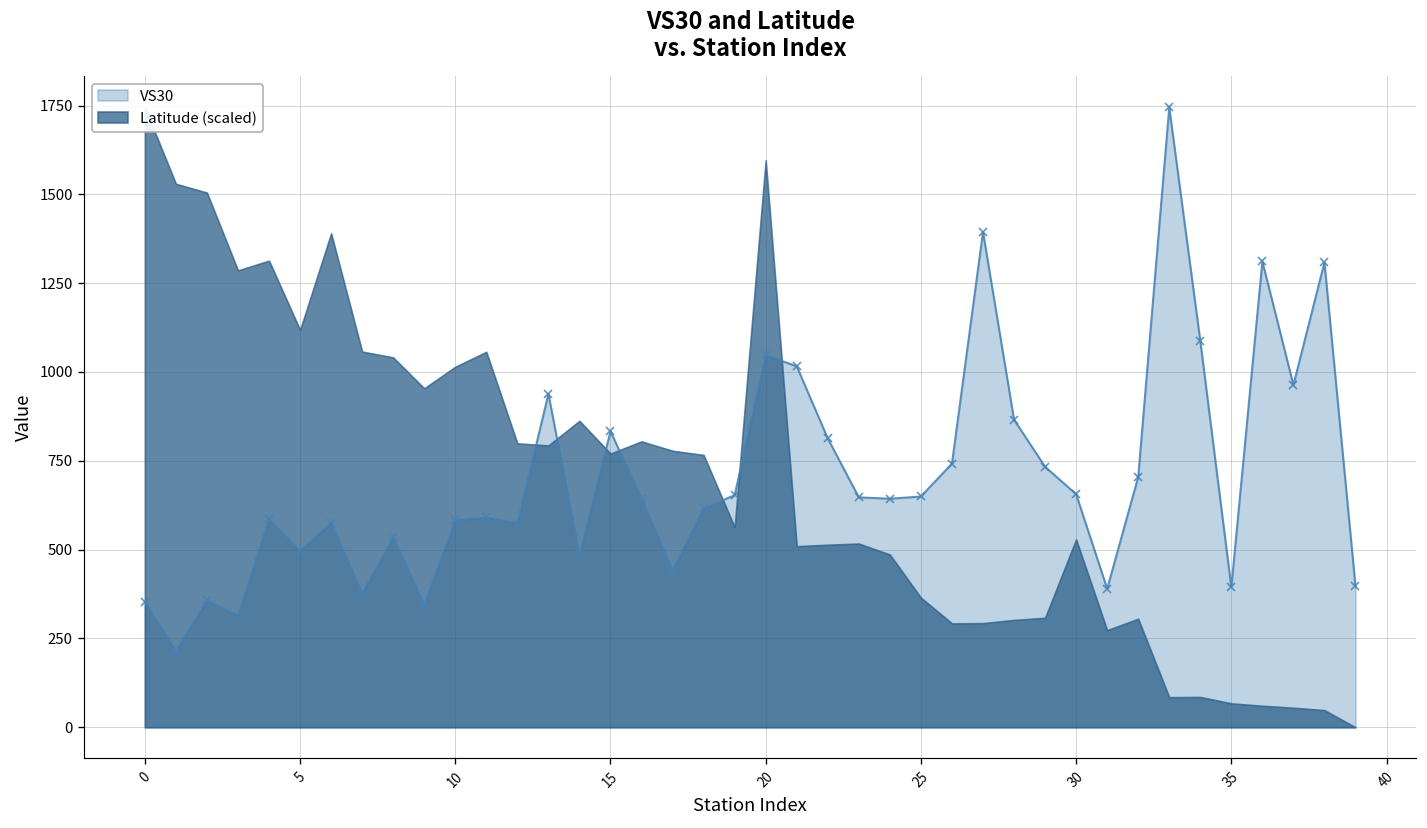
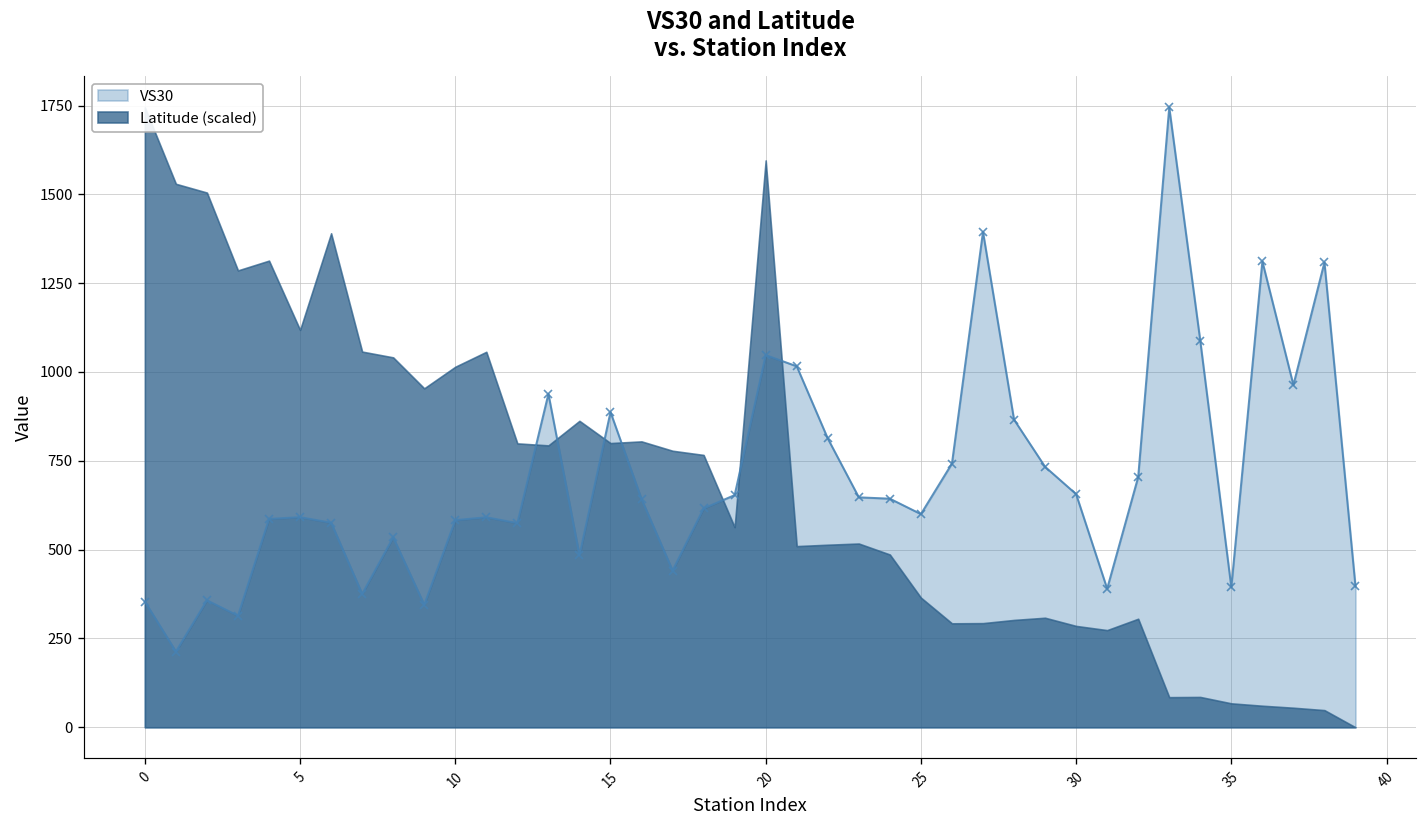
VS30, 5: 500 -> 590
VS30, 15: 830 -> 890
Latitude (scaled), 15: 770 -> 800
VS30, 25: 650 -> 600
Latitude (scaled), 30: 530 -> 290
